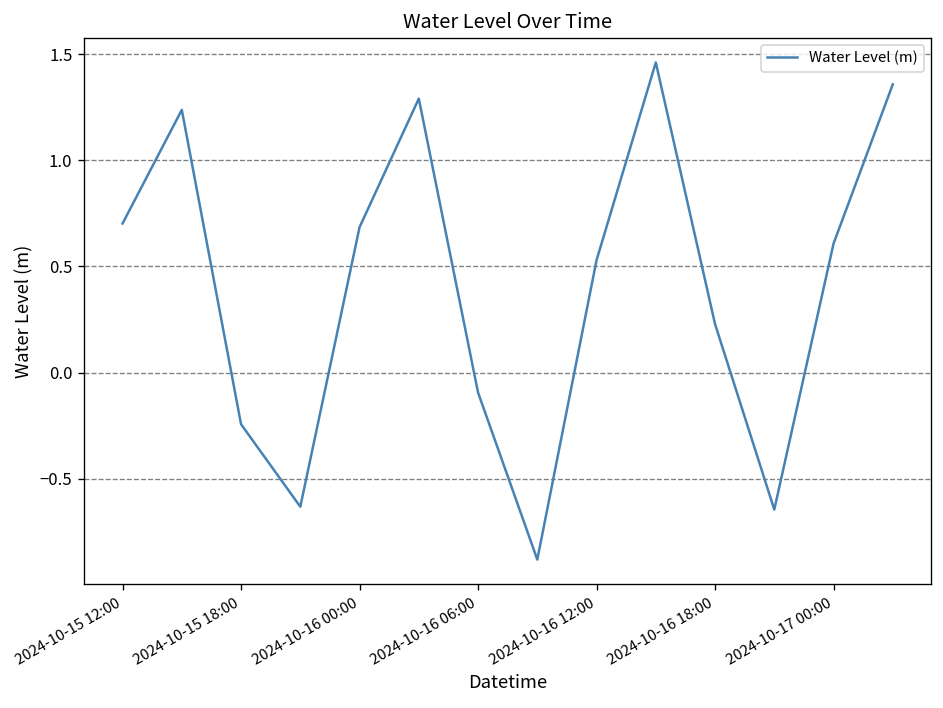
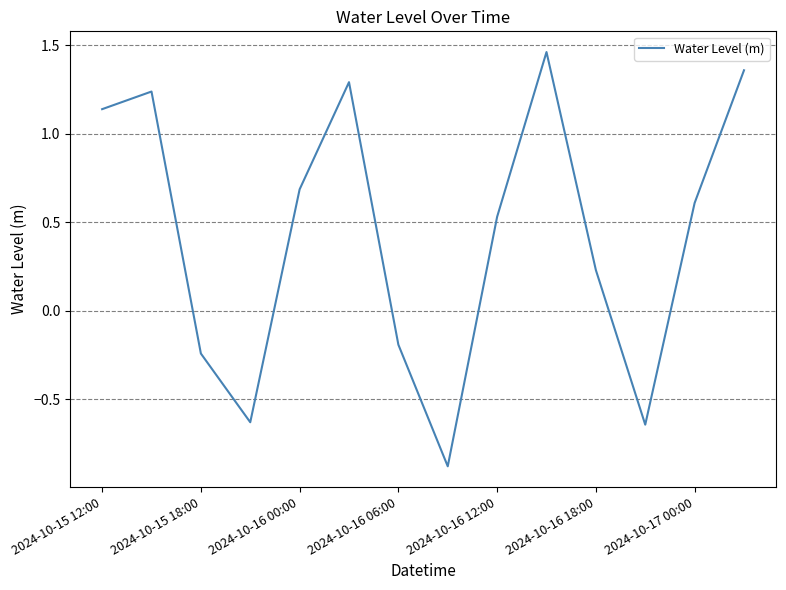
2024-10-15 12:00: 0.70 -> 1.14
2024-10-16 06:00: -0.09 -> -0.19
